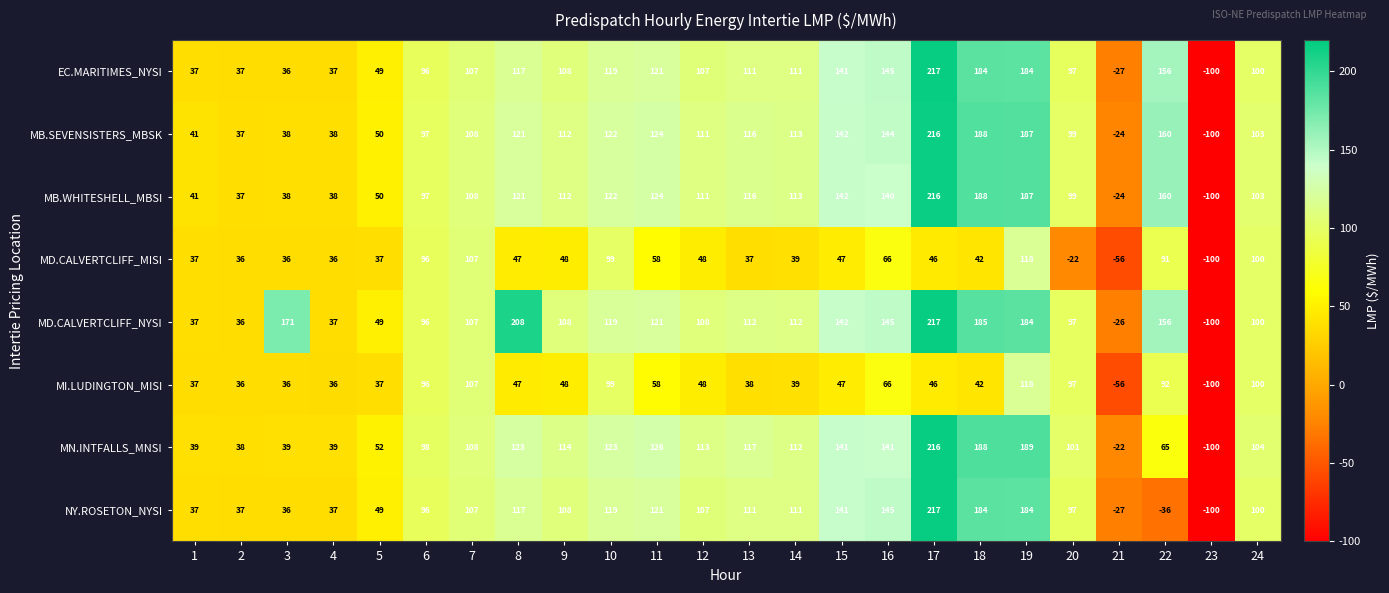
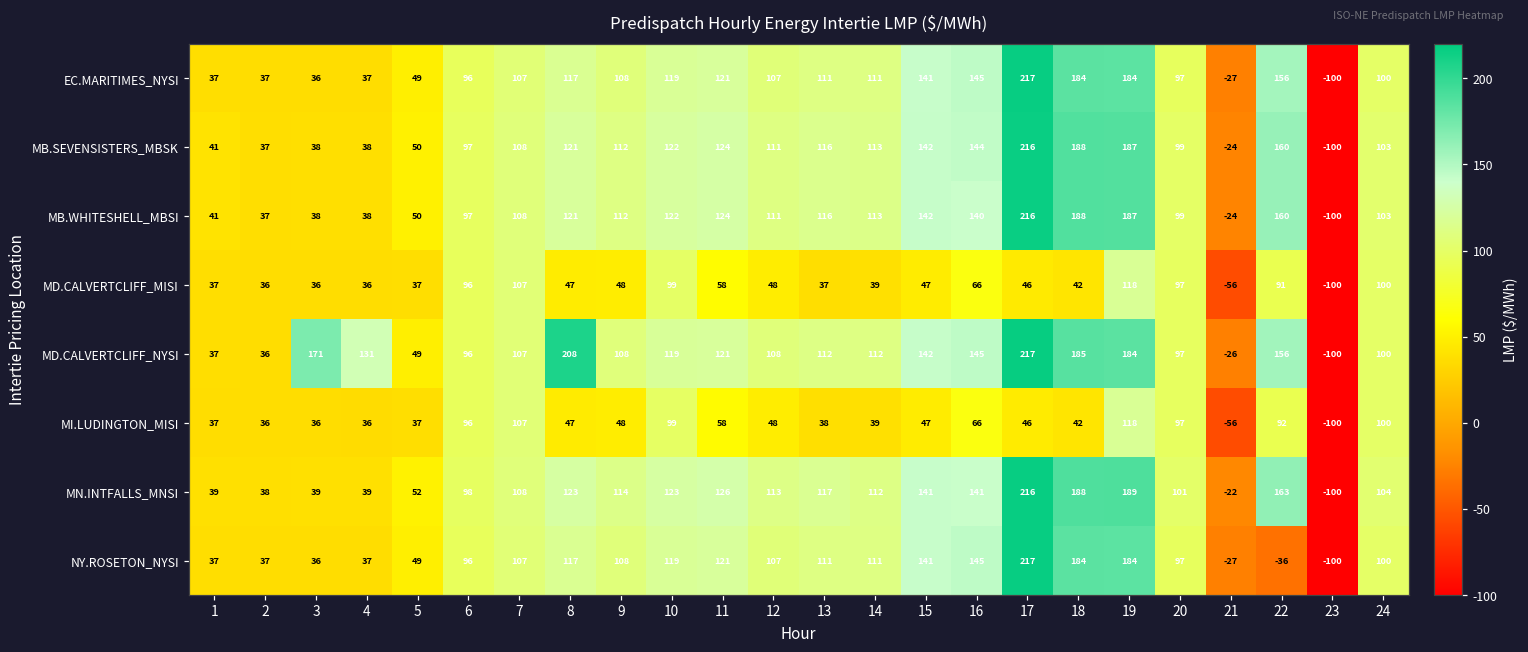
MD.CALVERTCLIFF_MISI, 20: -22 -> 97
MD.CALVERTCLIFF_NYSI, 4: 37 -> 131
MN.INTFALLS_MNSI, 22: 65 -> 163
